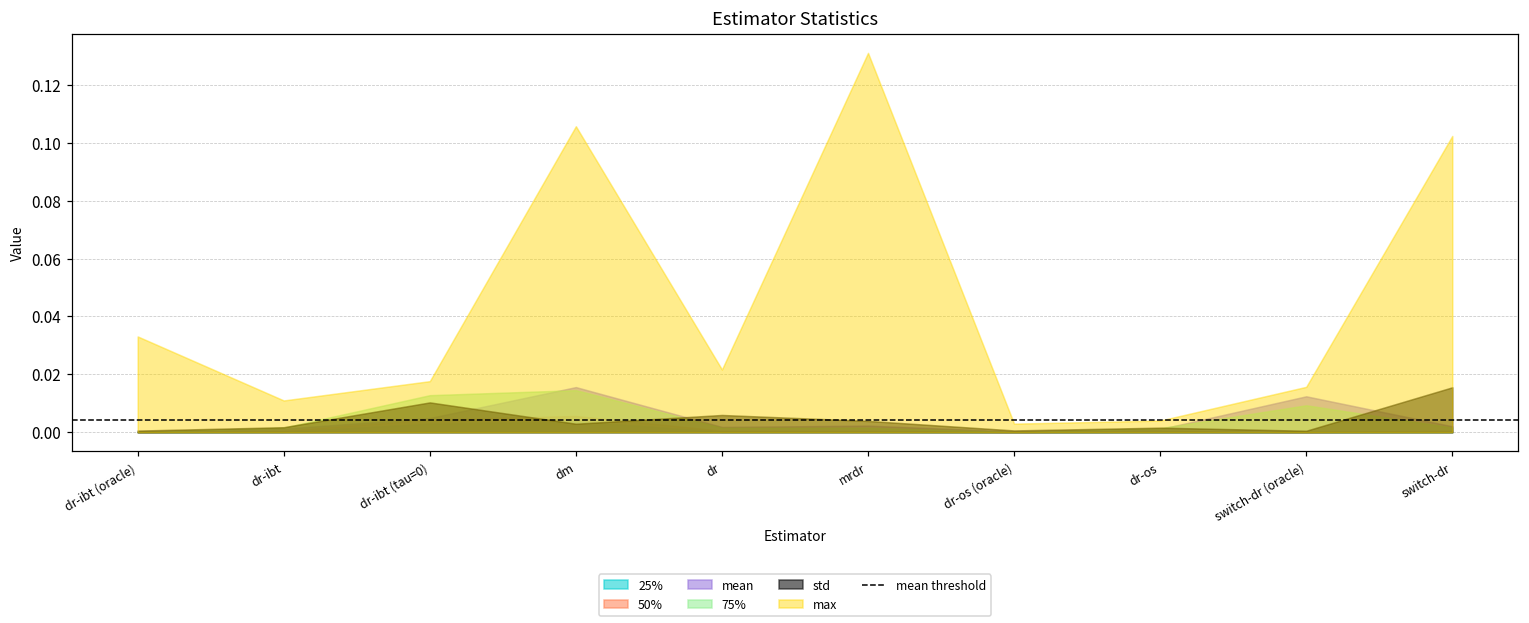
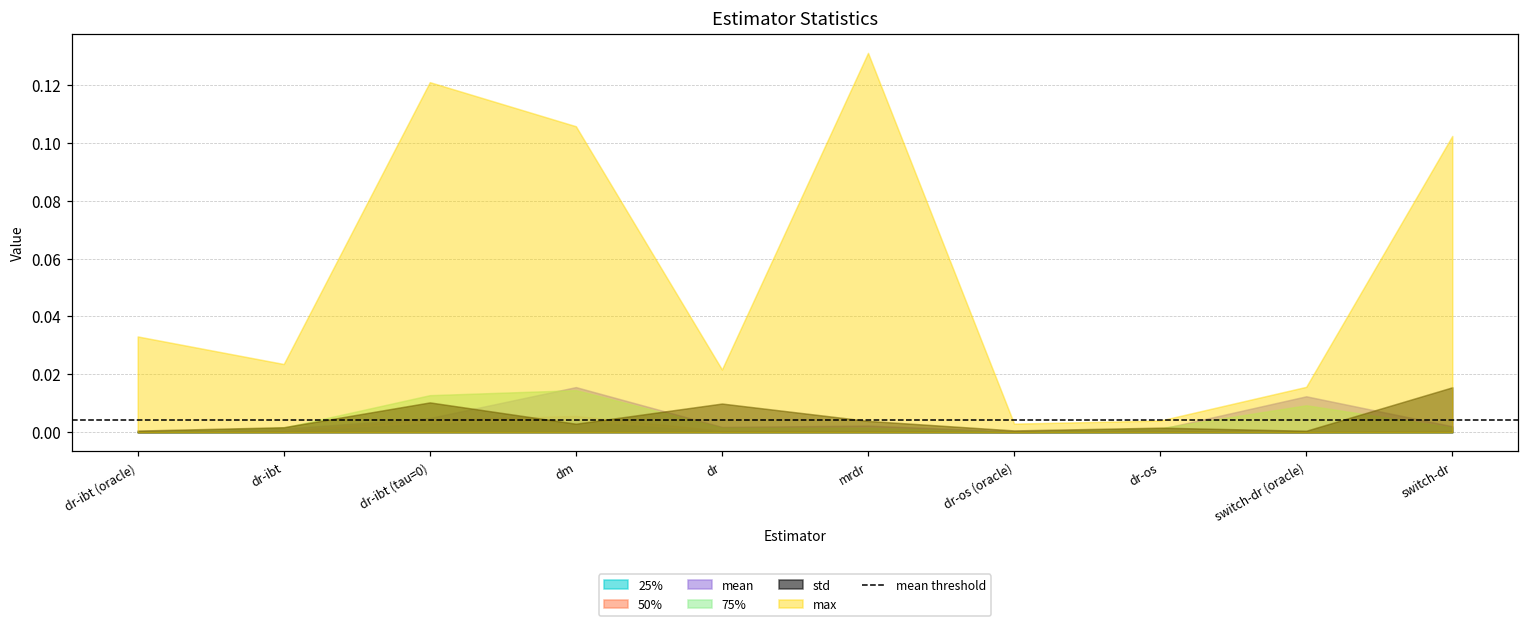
max, dr-ibt: 0.011 -> 0.024
max, dr-ibt (tau=0): 0.018 -> 0.121
std, dr: 0.006 -> 0.010
